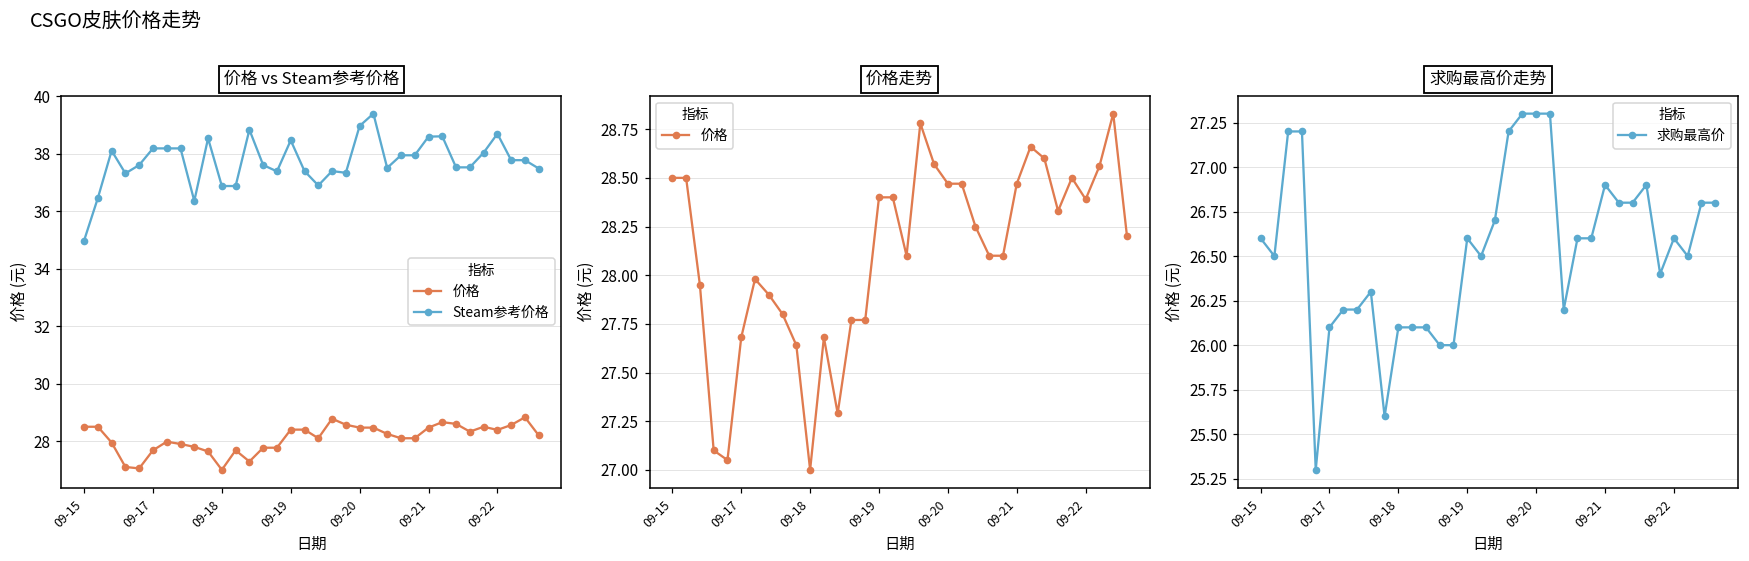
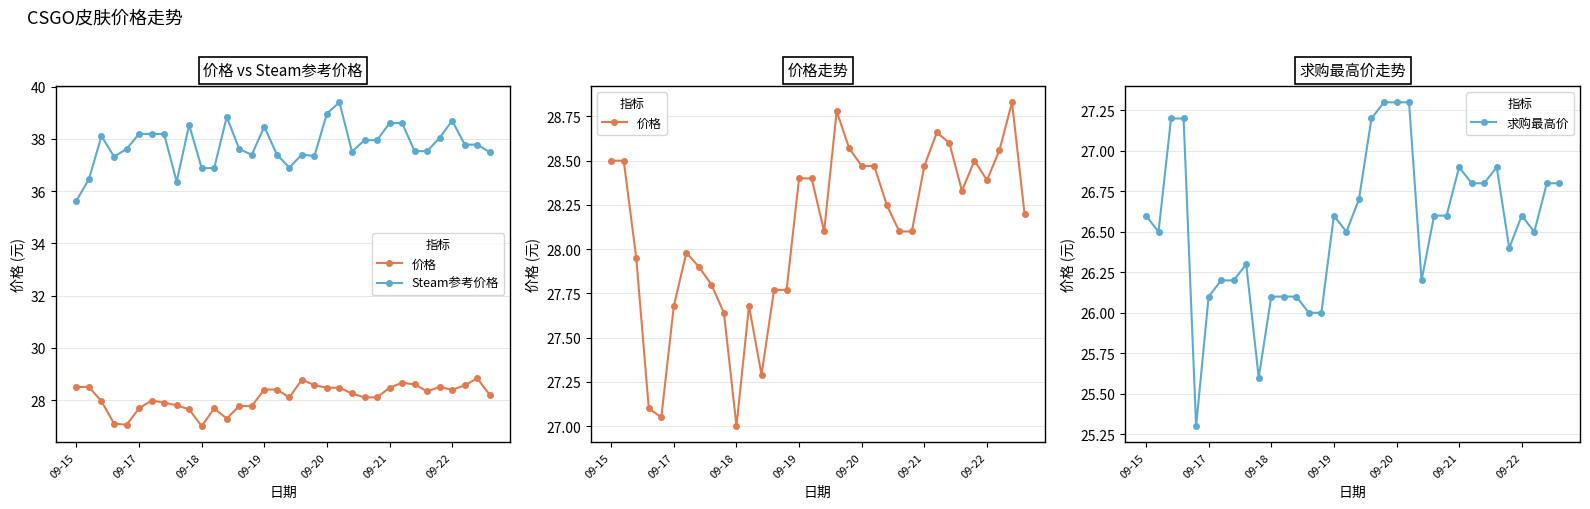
价格 vs Steam参考价格, Steam参考价格, 09-15: 35.0 -> 35.6
